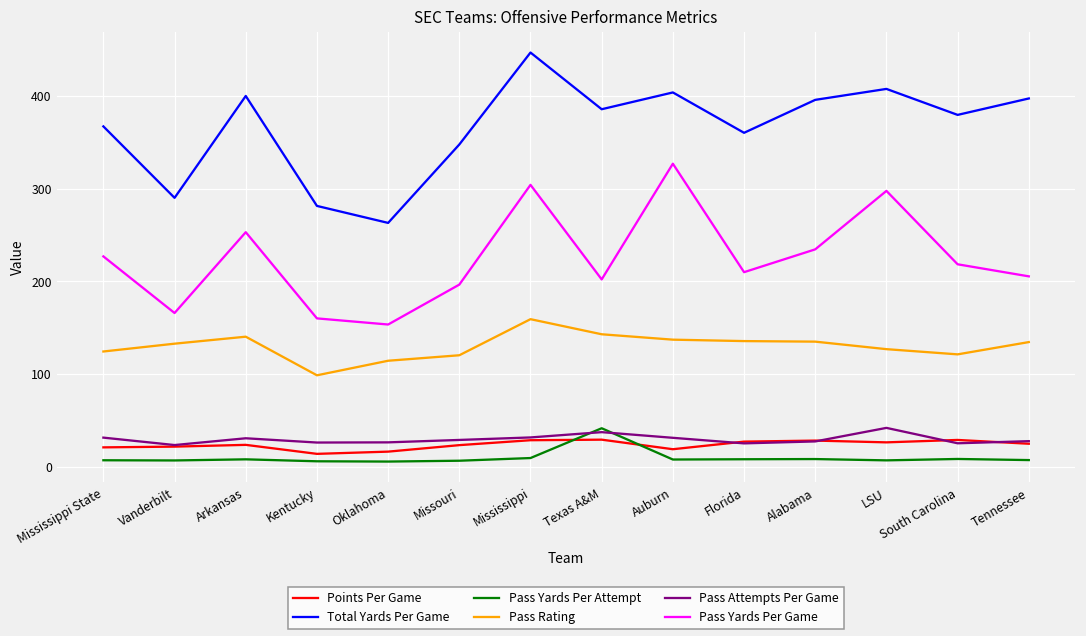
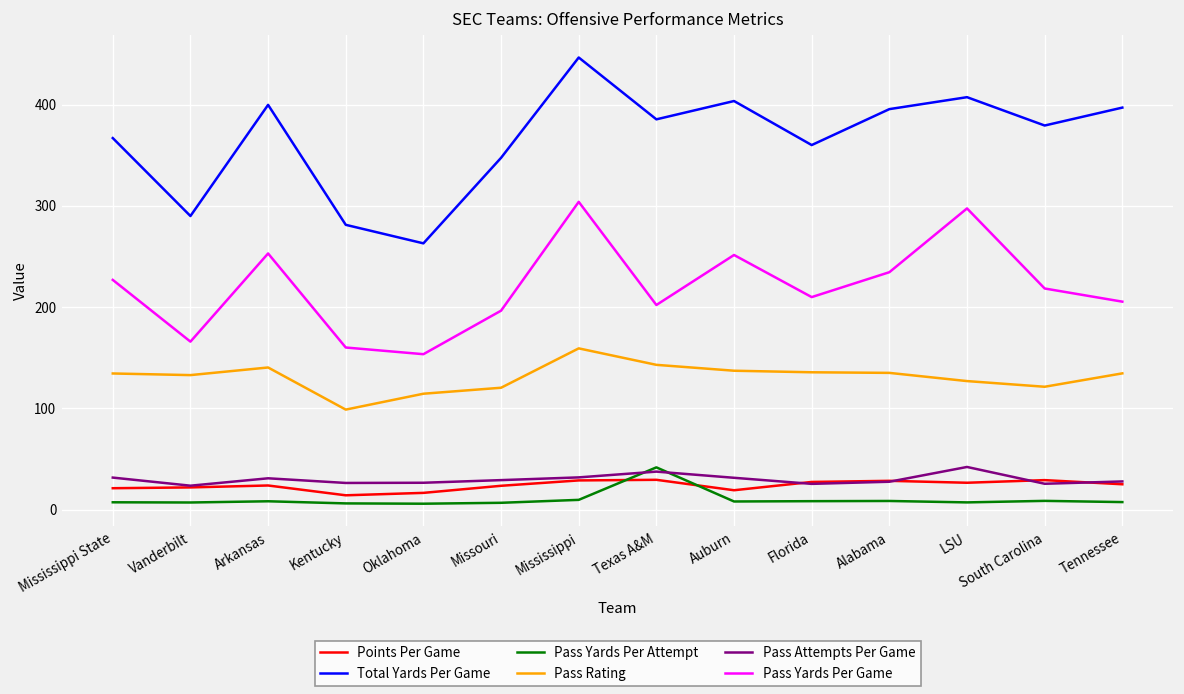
Pass Rating, Mississippi State: 120 -> 130
Pass Yards Per Game, Auburn: 330 -> 250
